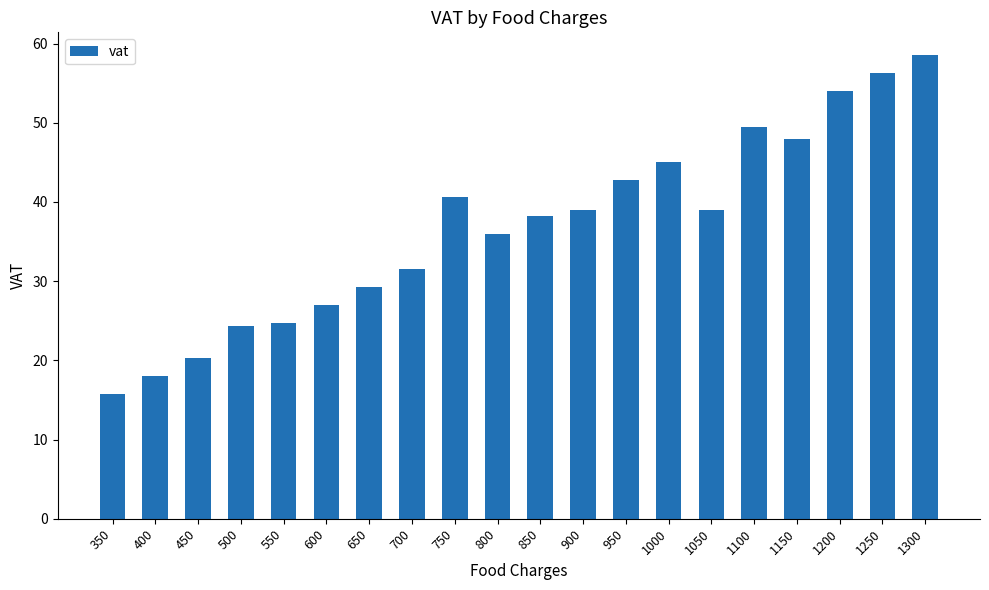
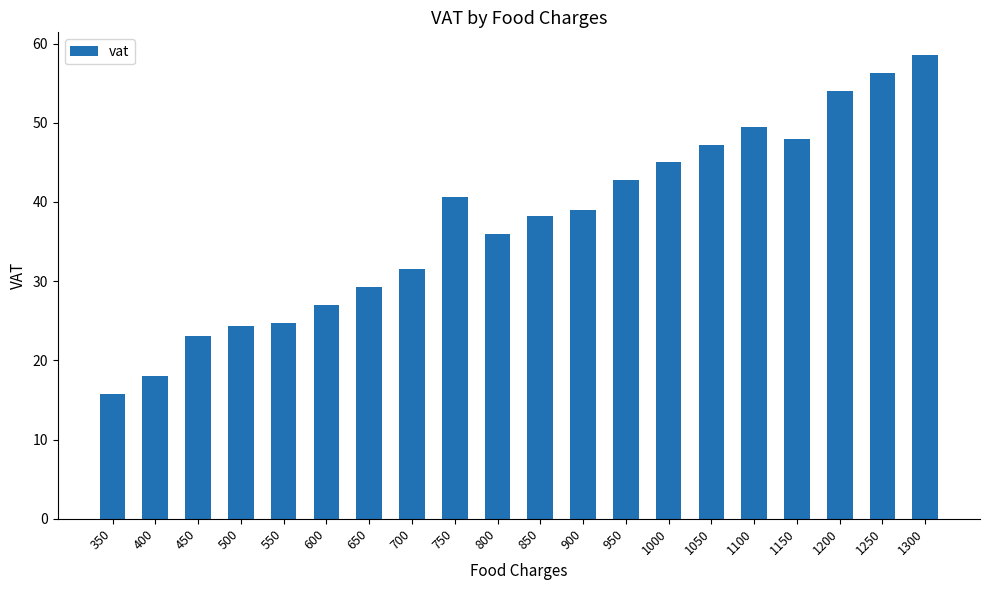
450: 20 -> 23
1050: 39 -> 47
